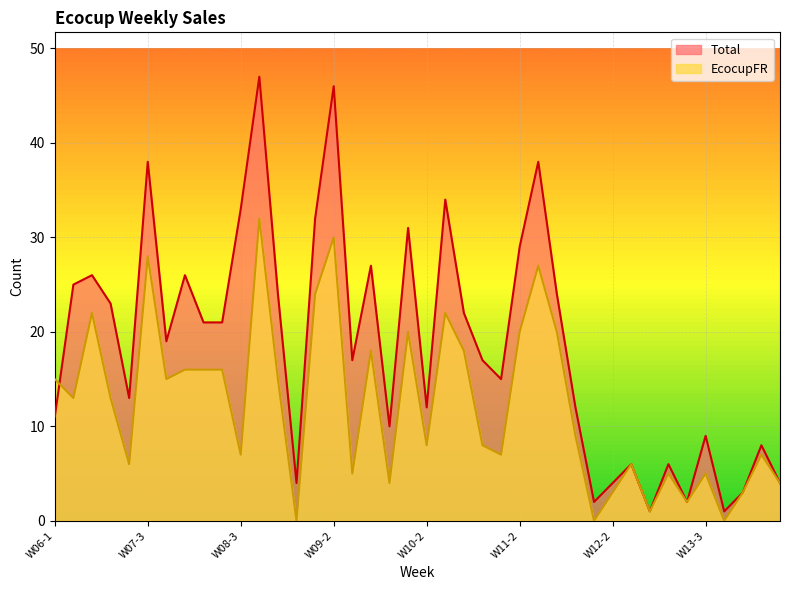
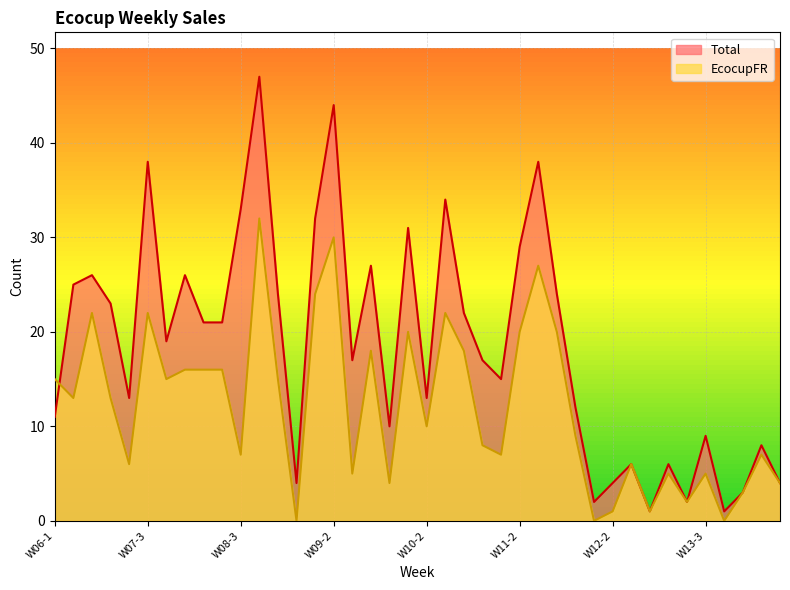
EcocupFR, W07-3: 28 -> 22
Total, W09-2: 46 -> 44
Total, W10-2: 12 -> 13
EcocupFR, W10-2: 8 -> 10
EcocupFR, W12-2: 3 -> 1
